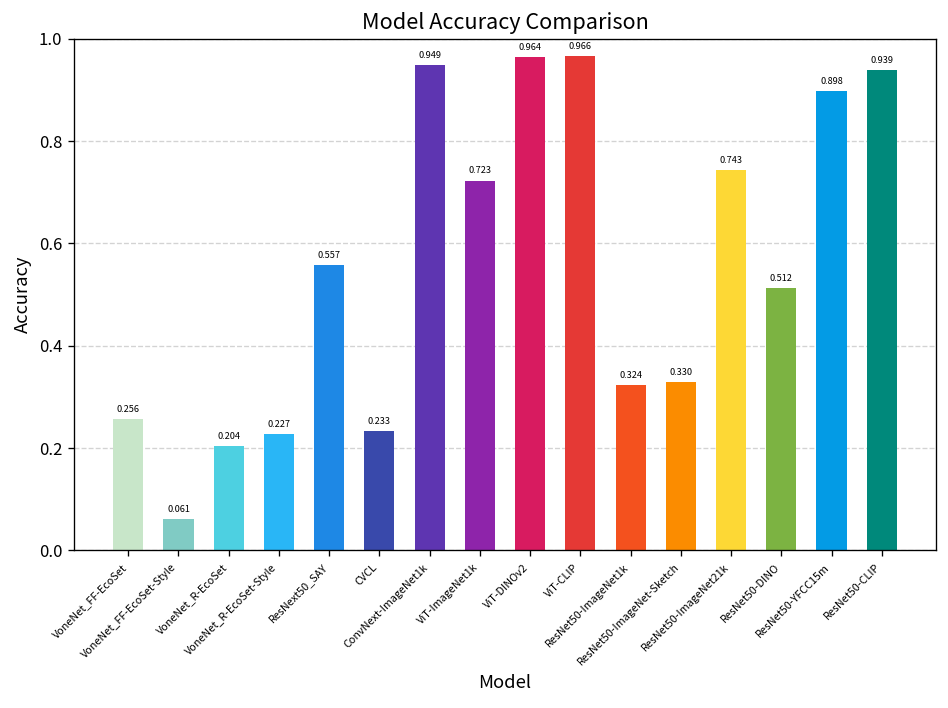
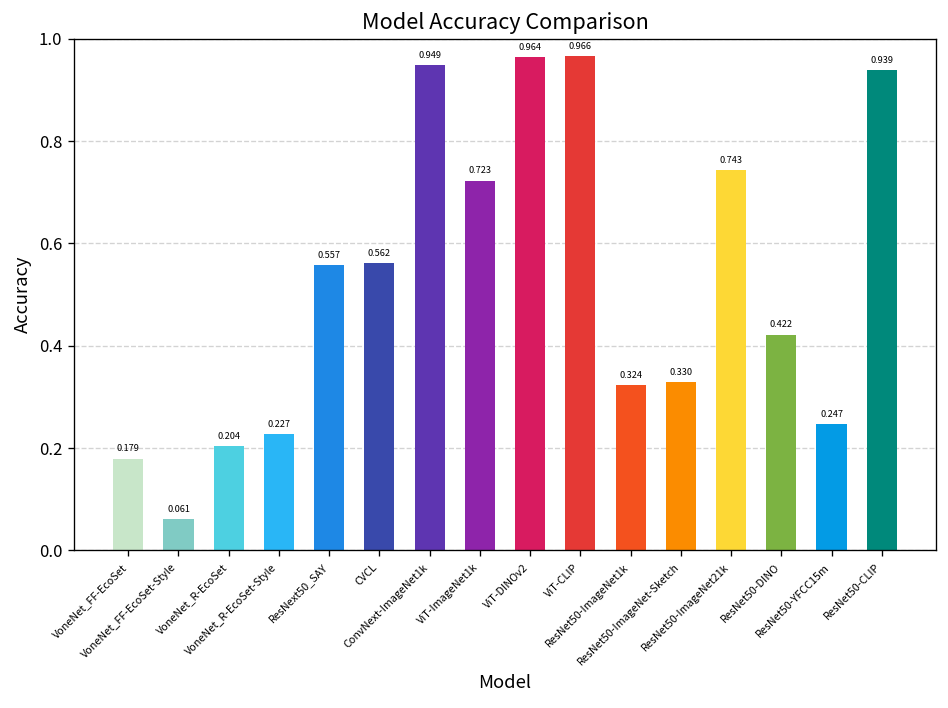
VoneNet_FF-EcoSet: 0.256 -> 0.179
CVCL: 0.233 -> 0.562
ResNet50-DINO: 0.512 -> 0.422
ResNet50-YFCC15m: 0.898 -> 0.247
